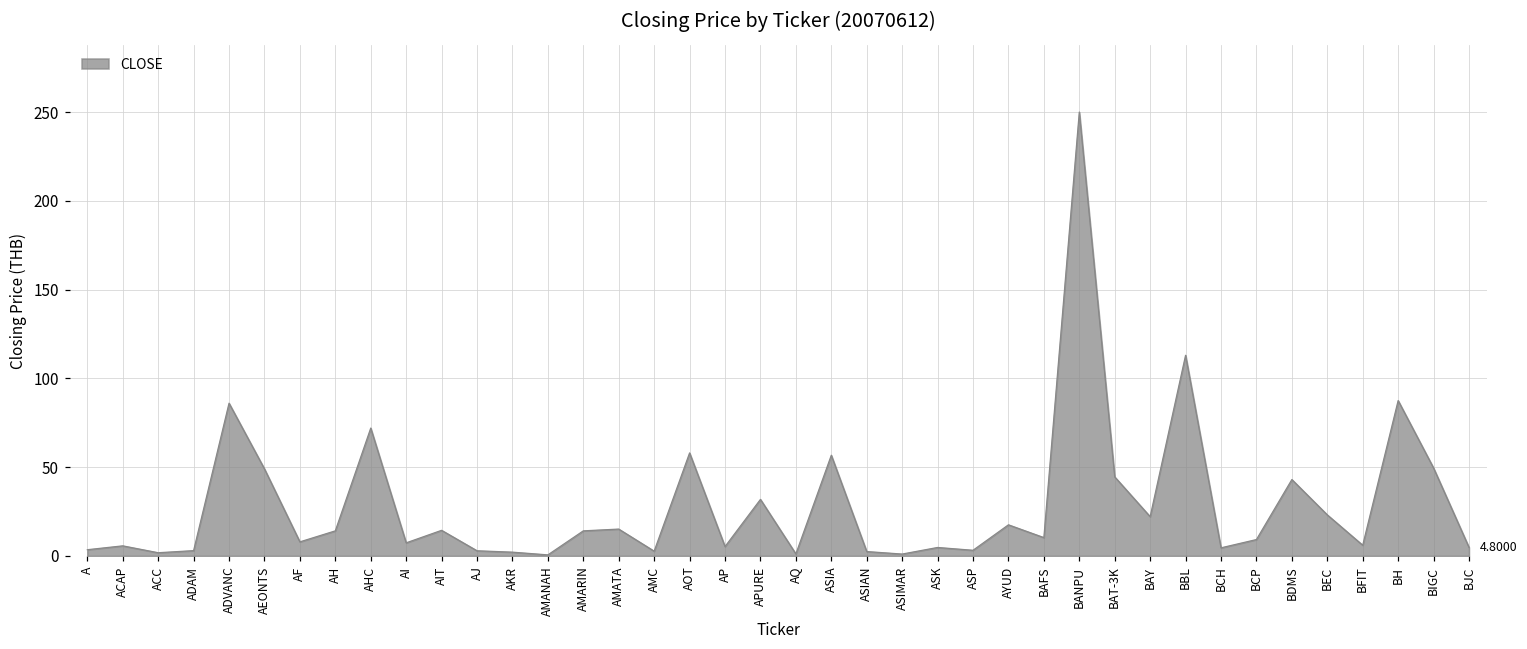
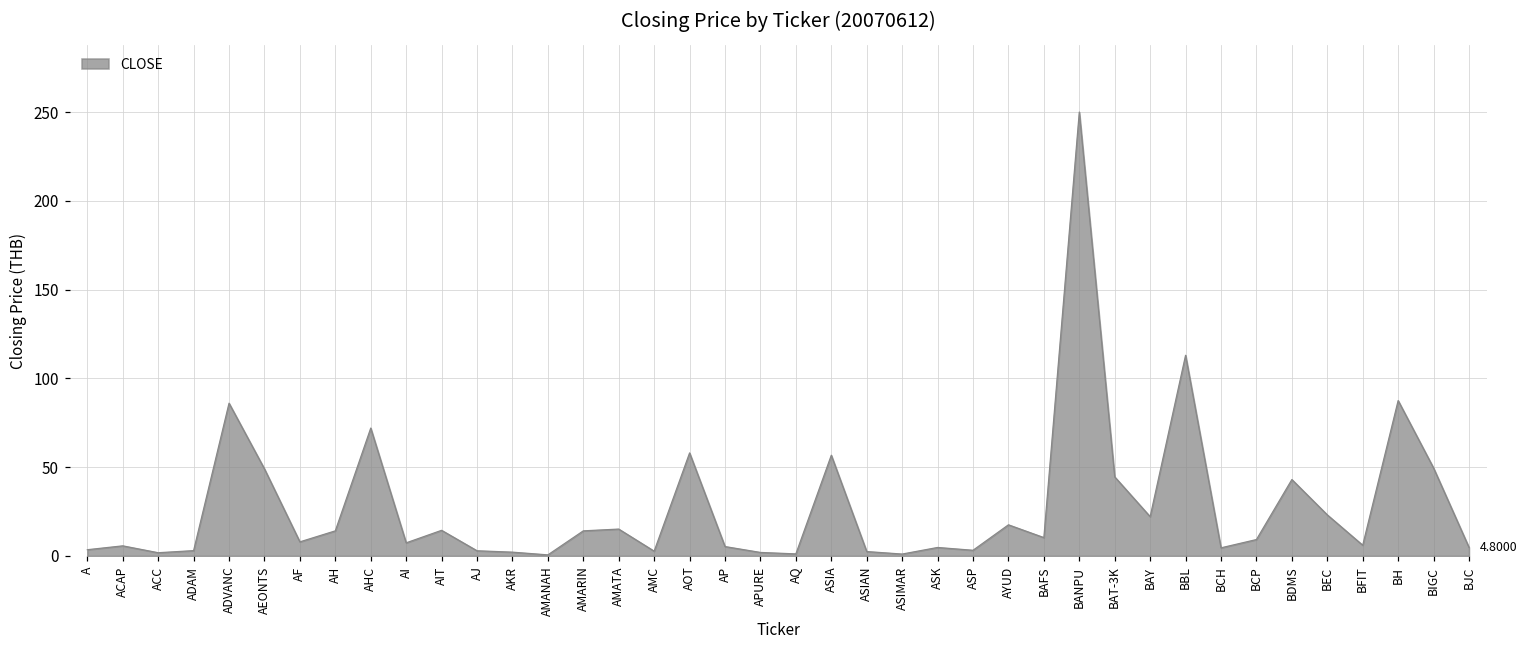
APURE: 32 -> 2
